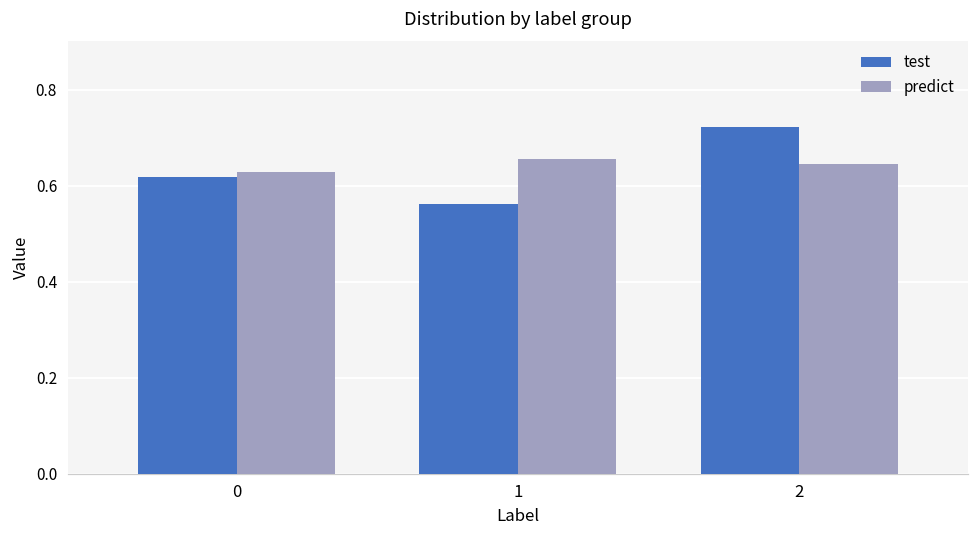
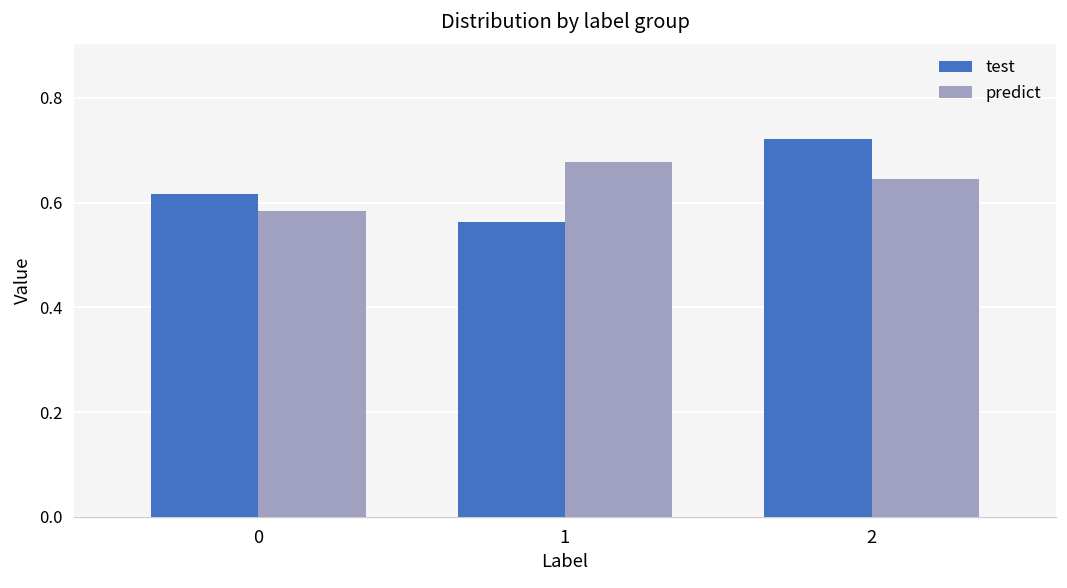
predict, 0: 0.63 -> 0.58
predict, 1: 0.66 -> 0.68
